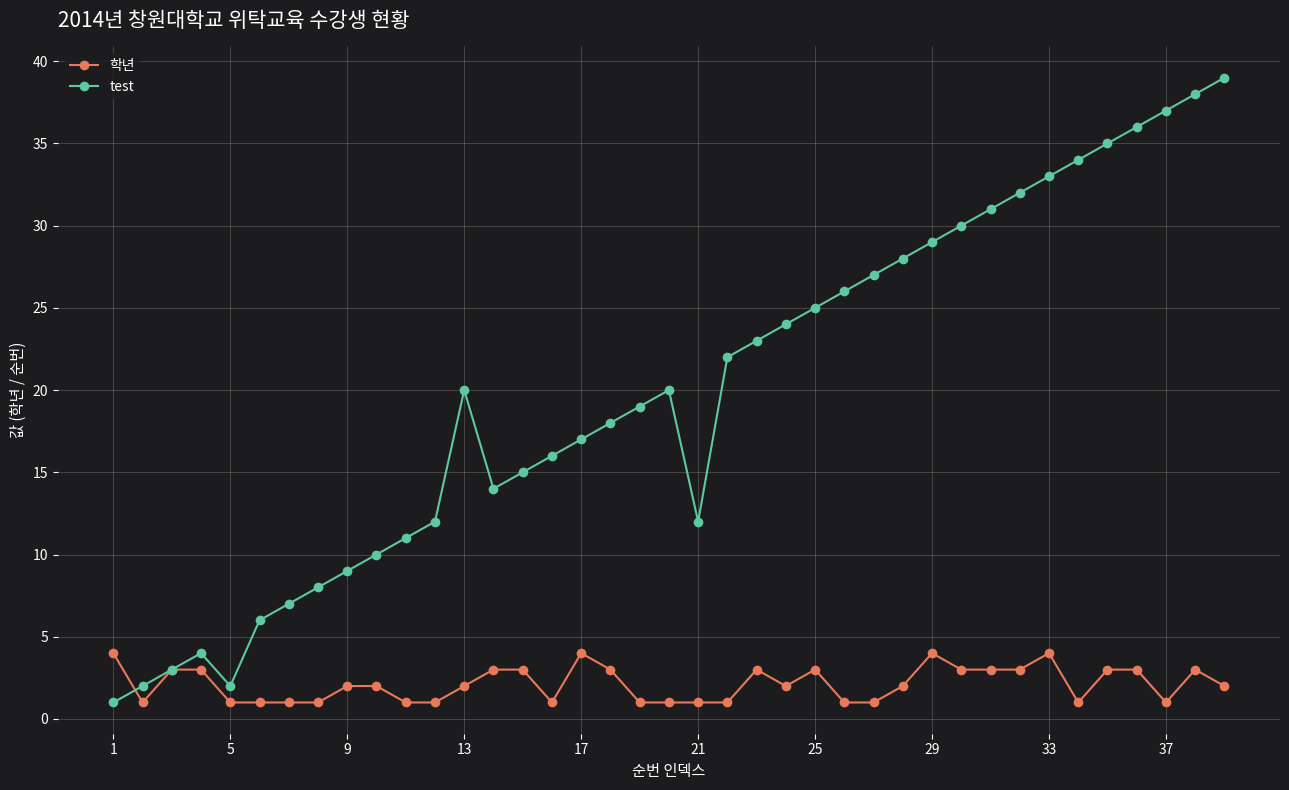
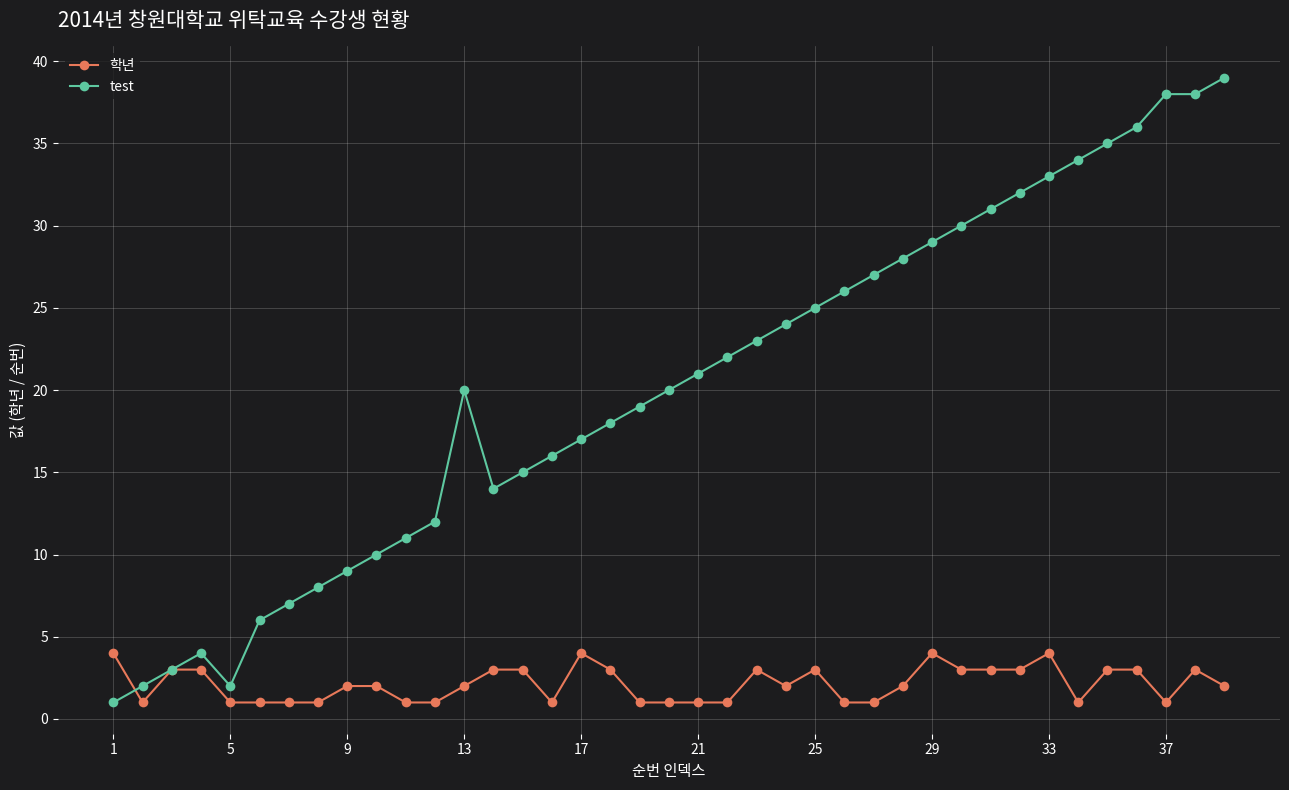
test, 21: 12 -> 21
test, 37: 37 -> 38
